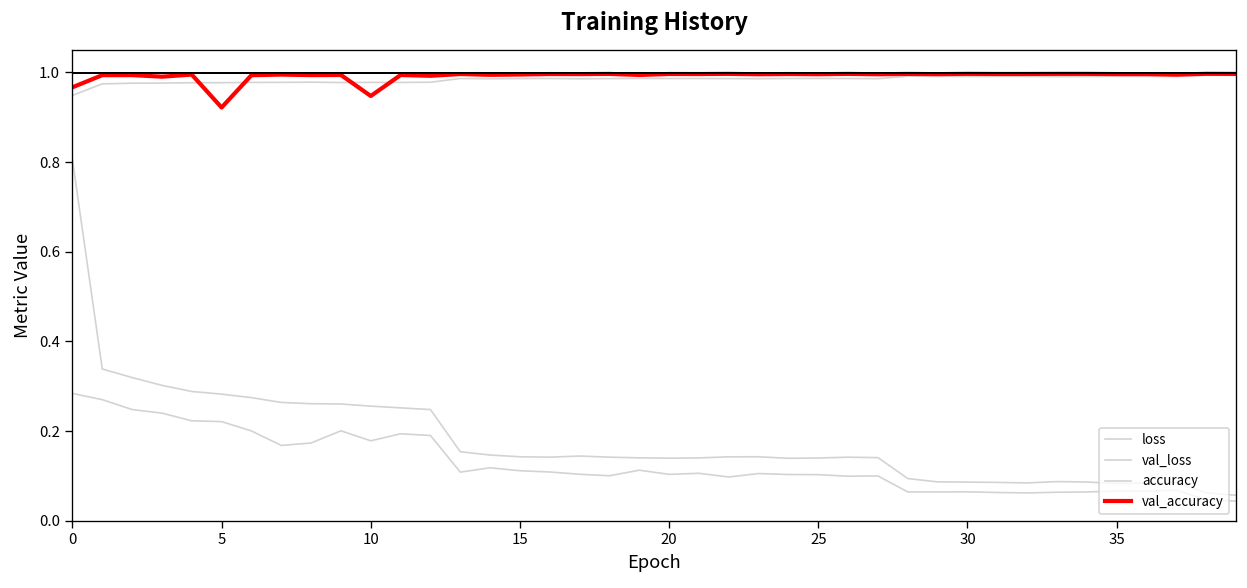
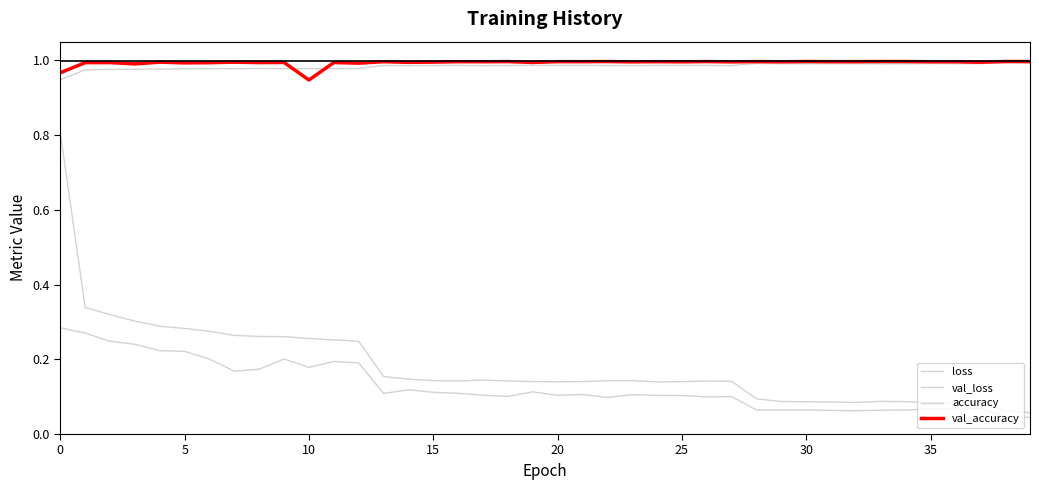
val_accuracy, 5: 0.92 -> 0.99
